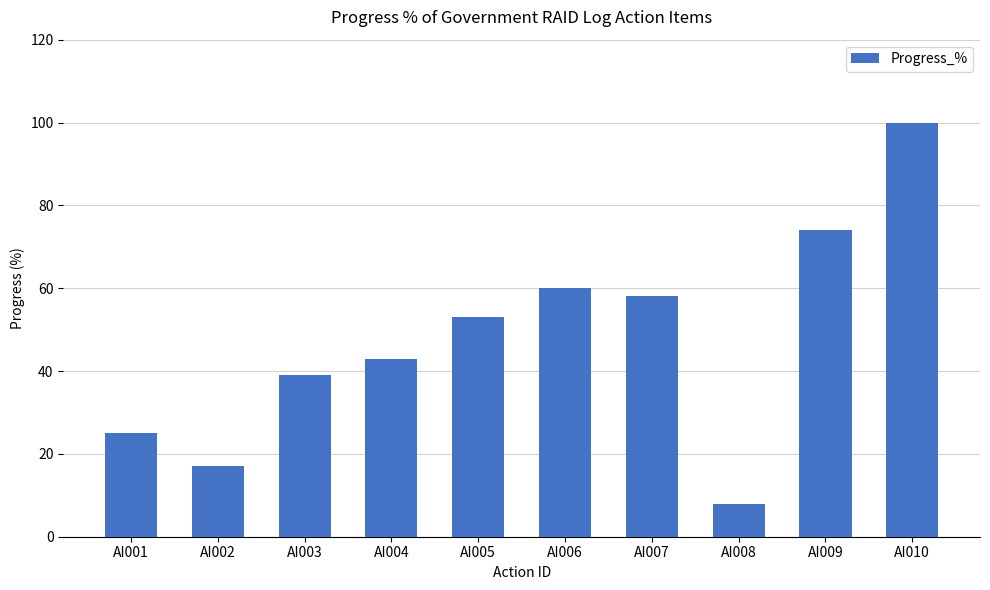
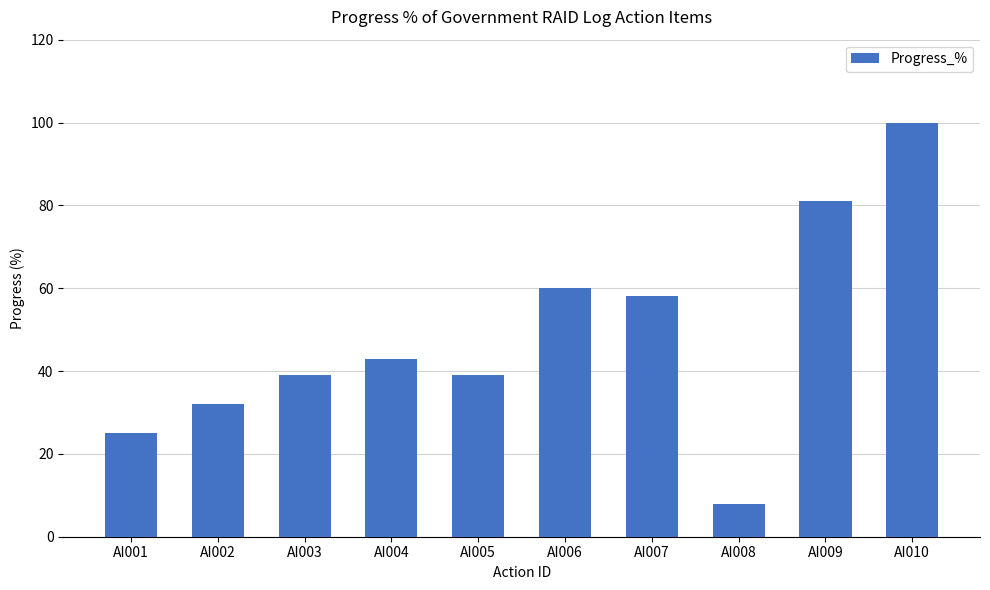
AI002: 17 -> 32
AI005: 53 -> 39
AI009: 74 -> 81
